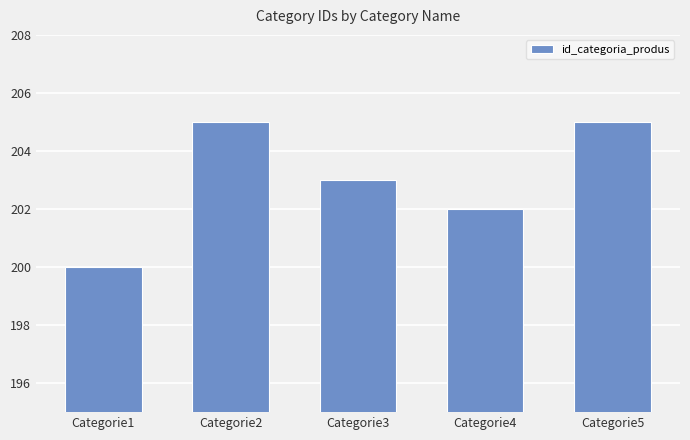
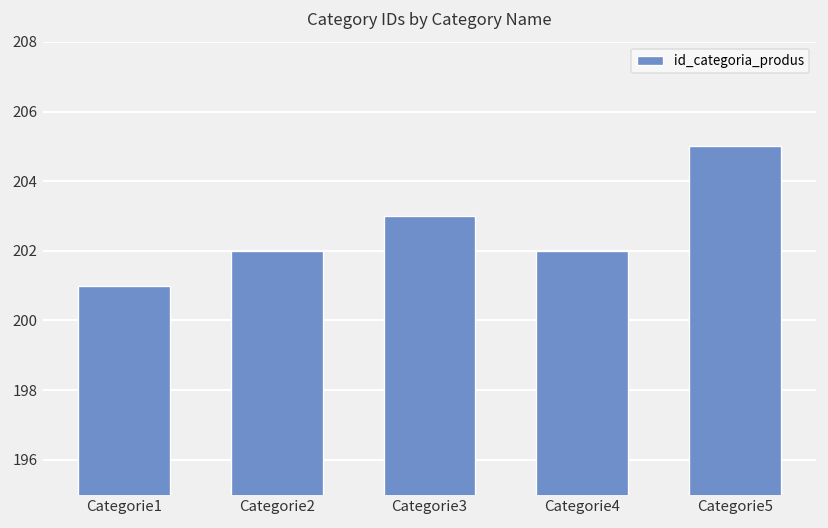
Categorie1: 200 -> 201
Categorie2: 205 -> 202
